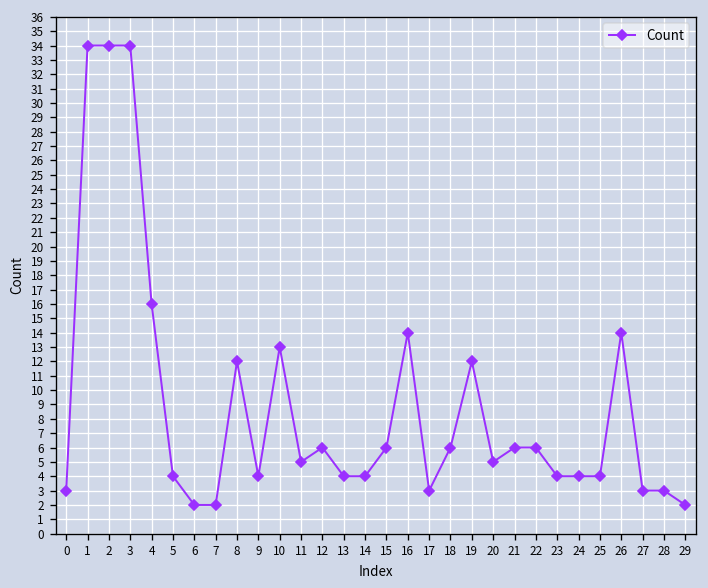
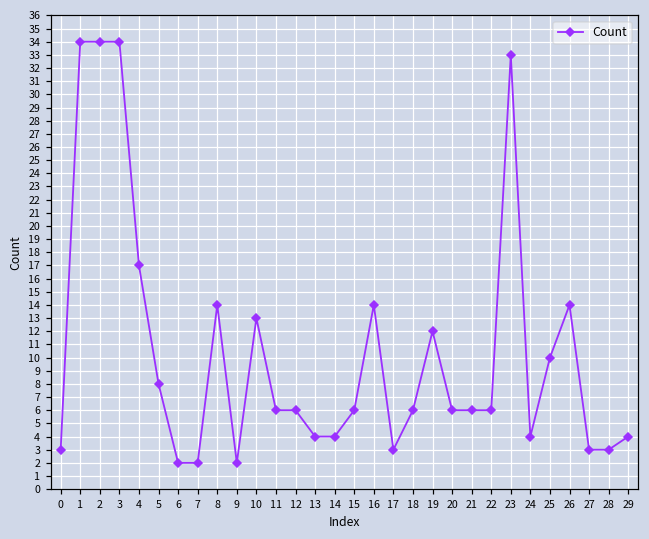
4: 16 -> 17
5: 4 -> 8
8: 12 -> 14
9: 4 -> 2
11: 5 -> 6
20: 5 -> 6
23: 4 -> 33
25: 4 -> 10
29: 2 -> 4
